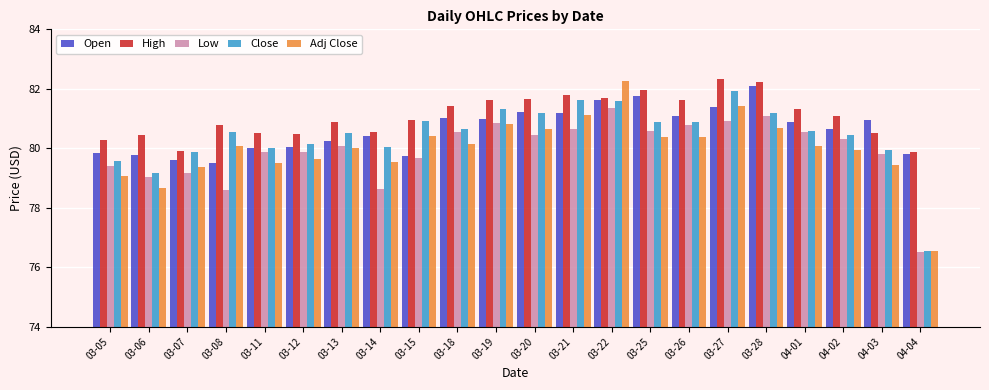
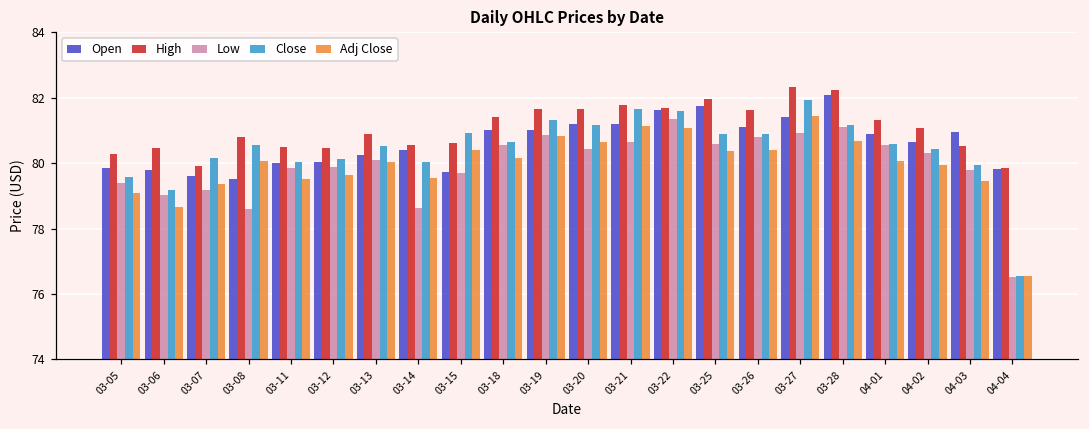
Close, 03-07: 79.9 -> 80.2
High, 03-15: 80.9 -> 80.6
Adj Close, 03-22: 82.3 -> 81.1
